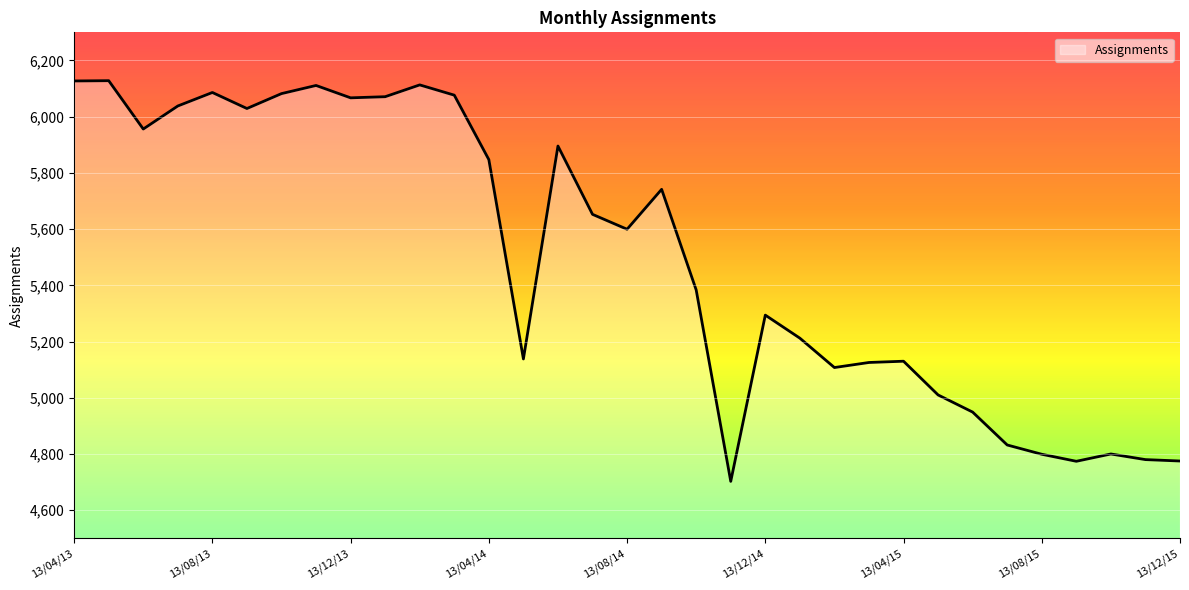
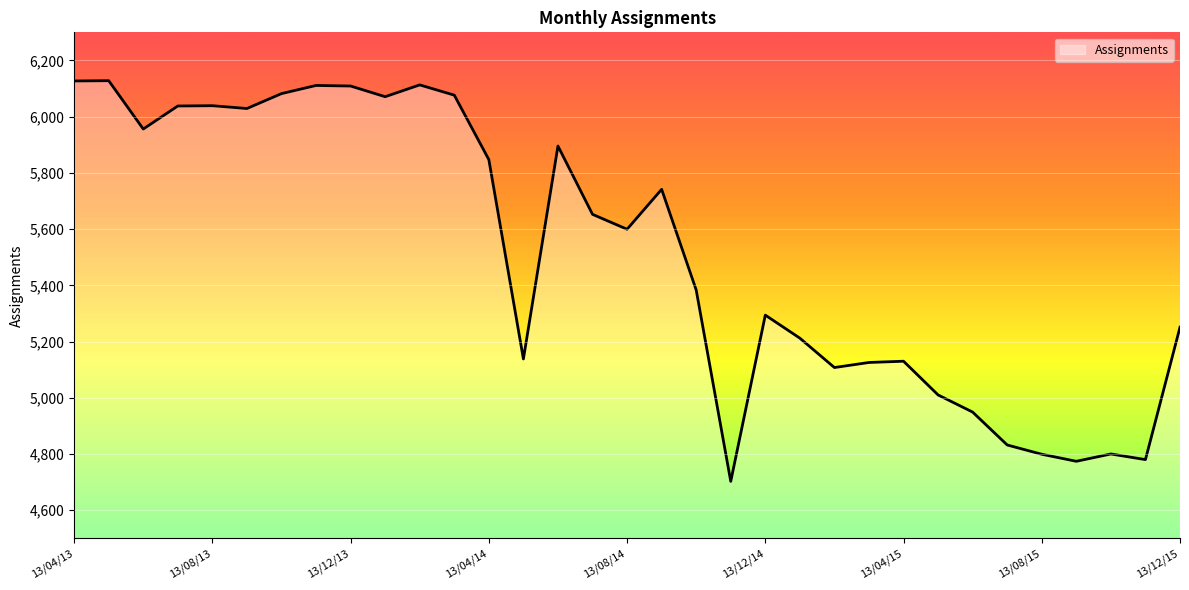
13/08/13: 6,090 -> 6,040
13/12/13: 6,070 -> 6,110
13/12/15: 4,780 -> 5,250
